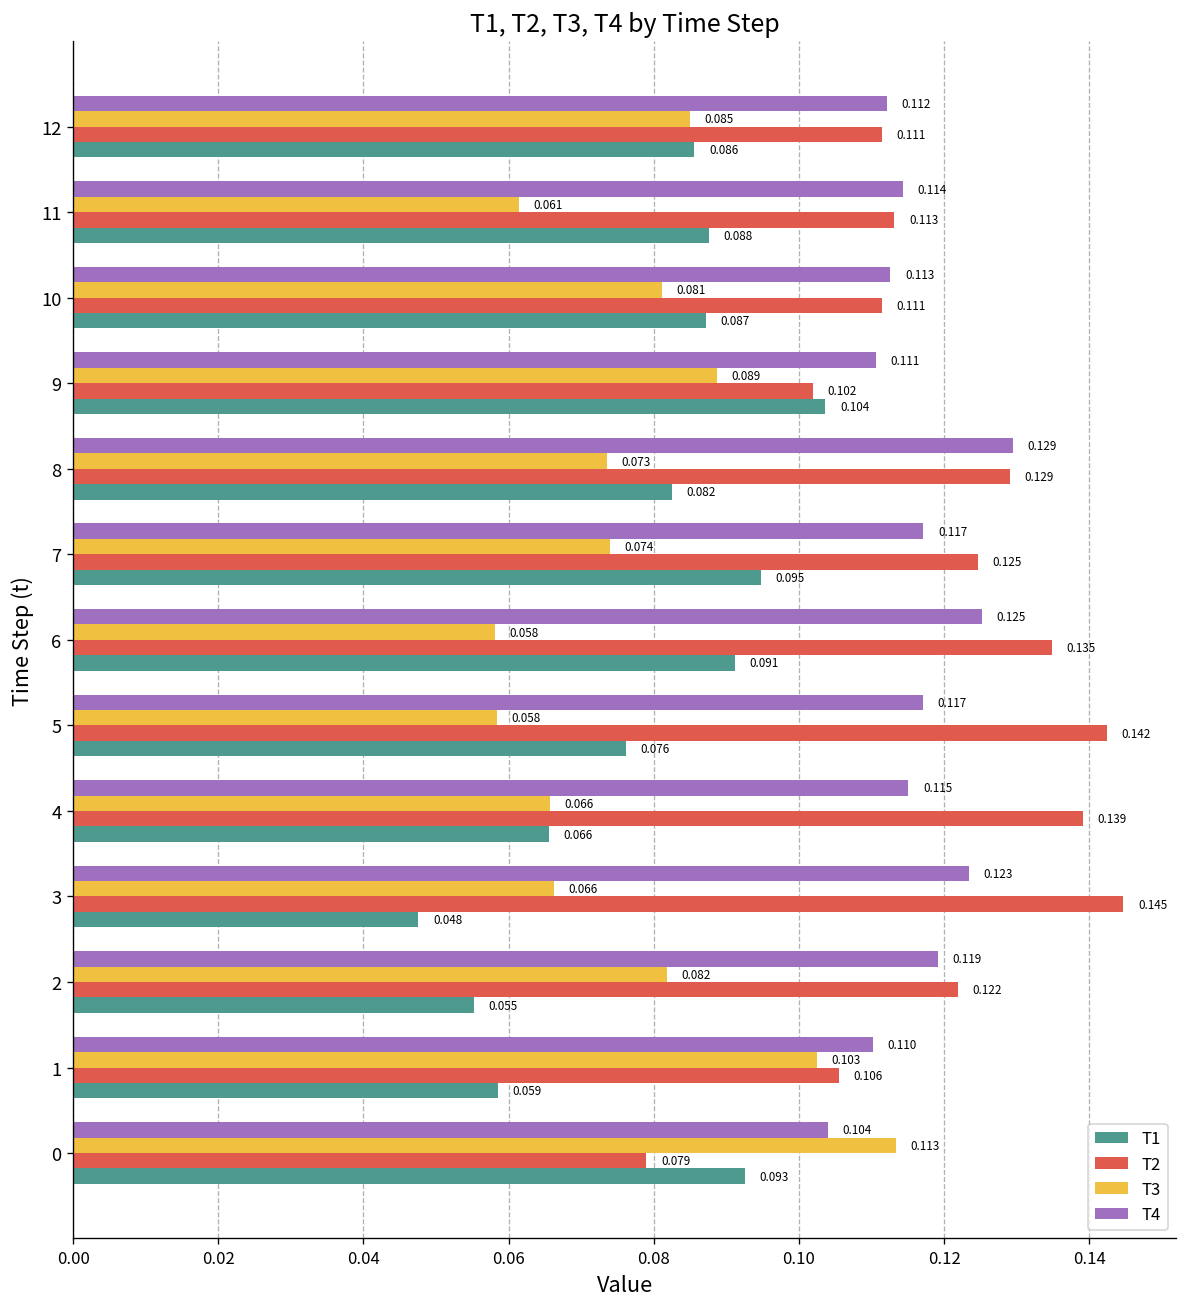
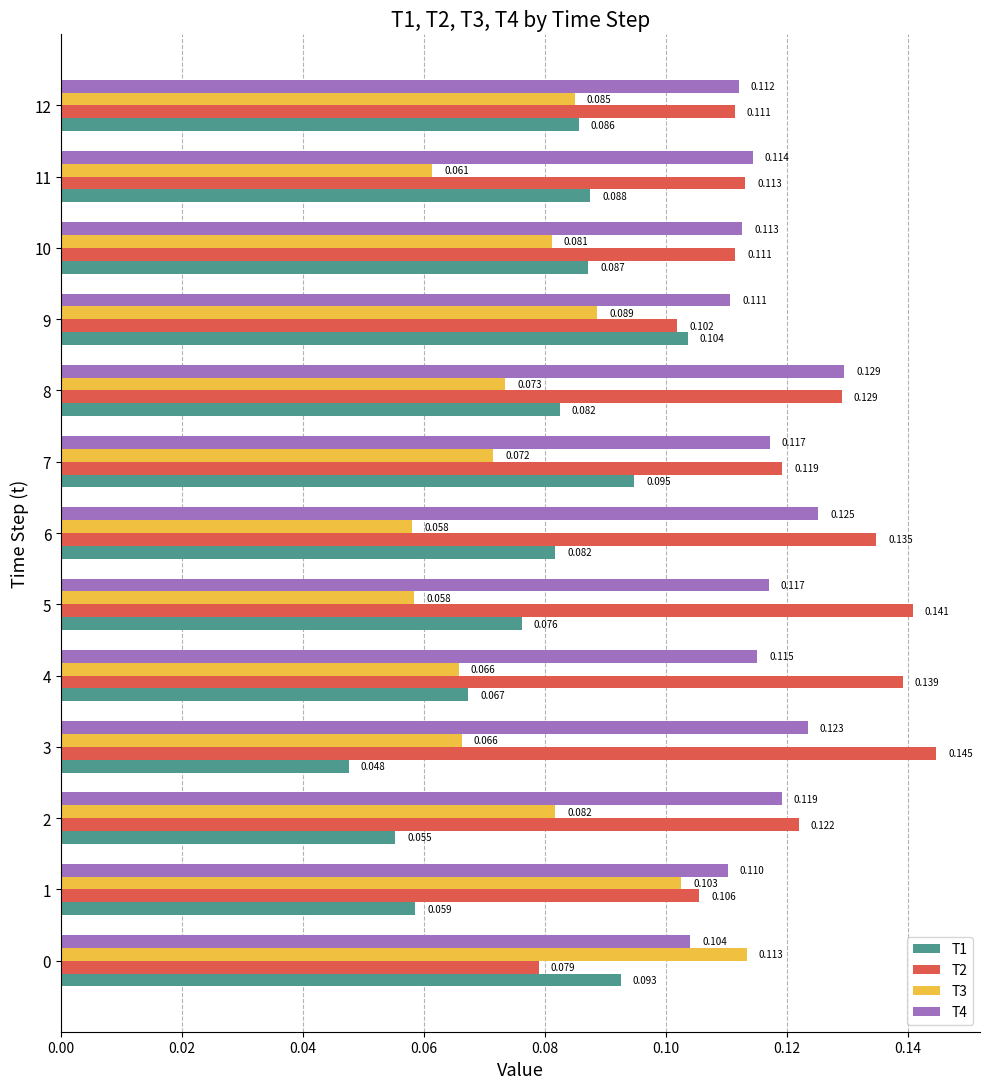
T3, 7: 0.074 -> 0.072
T2, 7: 0.125 -> 0.119
T1, 6: 0.091 -> 0.082
T2, 5: 0.142 -> 0.141
T1, 4: 0.066 -> 0.067
